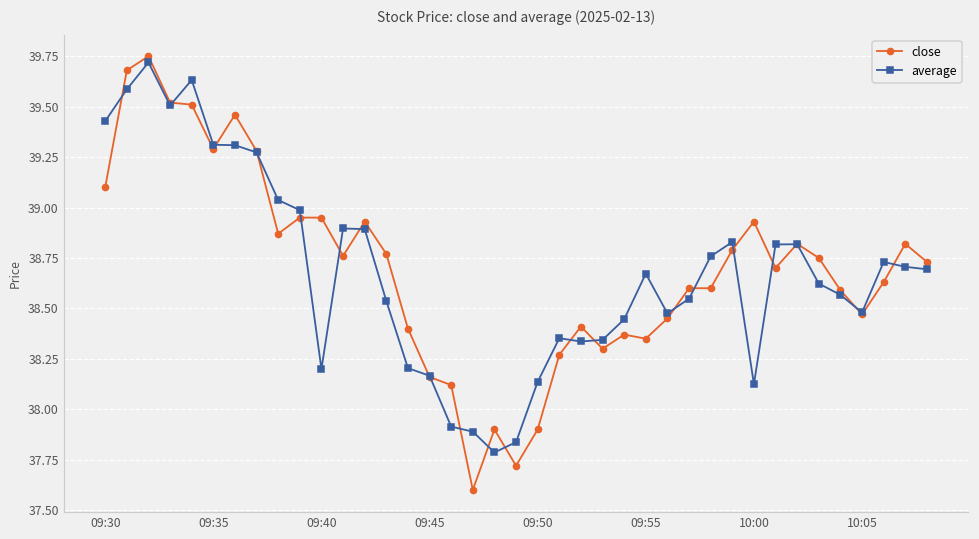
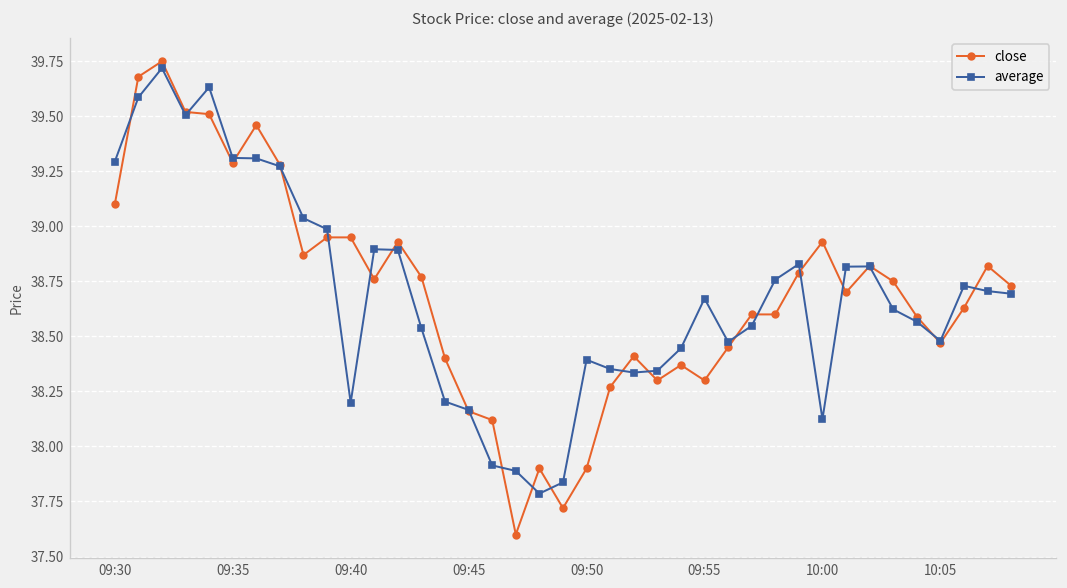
average, 09:30: 39.43 -> 39.29
average, 09:50: 38.14 -> 38.39
close, 09:55: 38.35 -> 38.30
